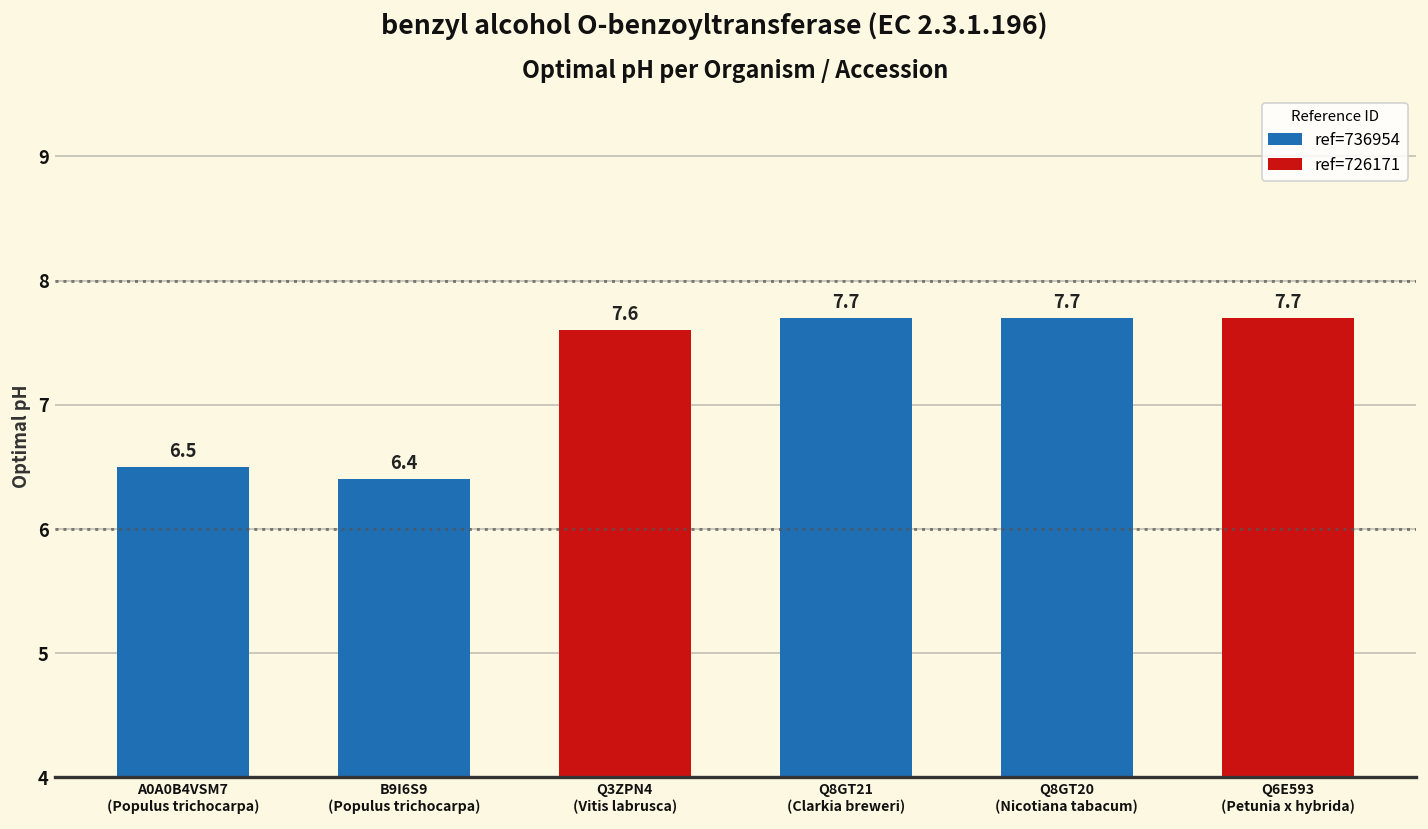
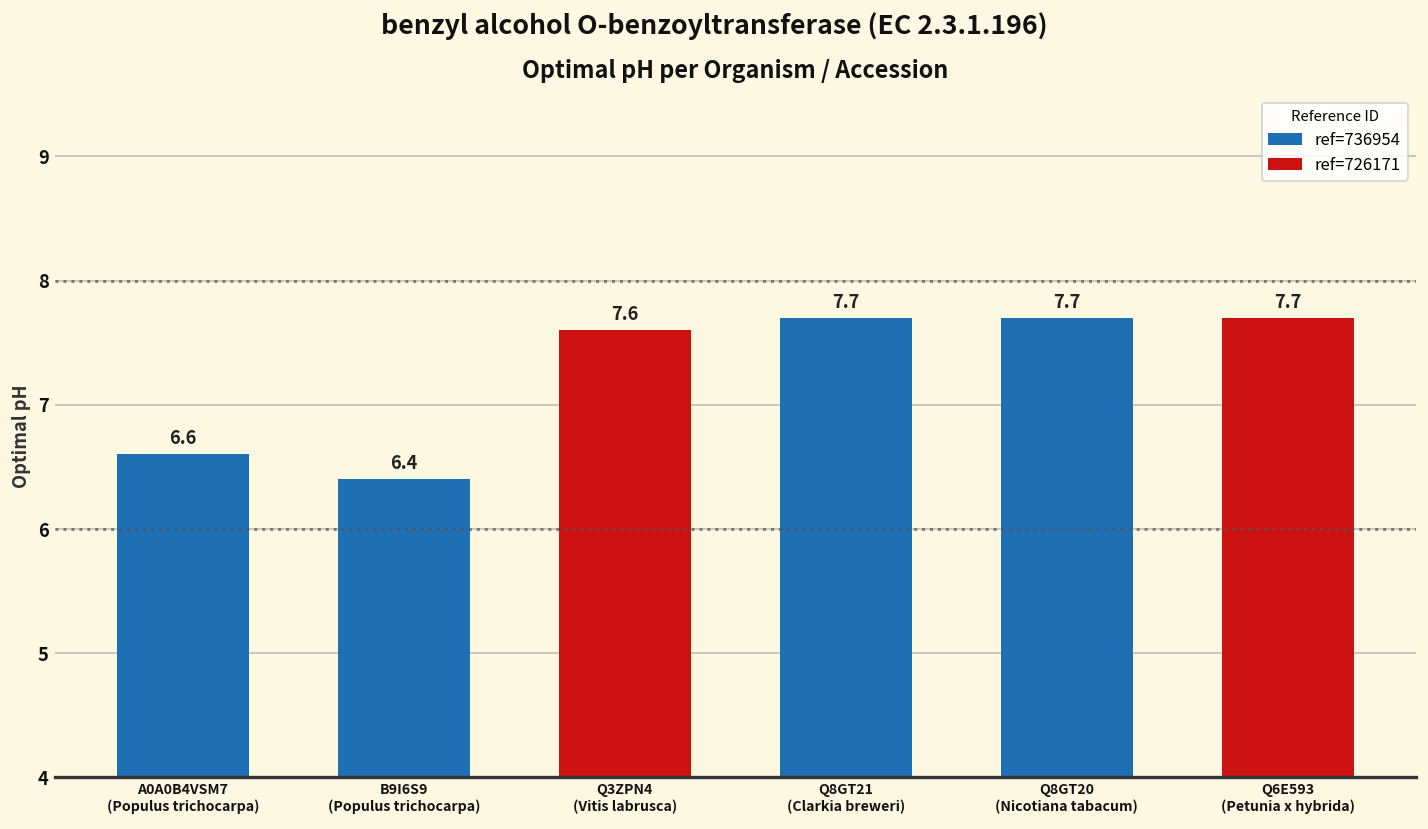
ref=736954, A0A0B4VSM7 (Populus trichocarpa): 6.5 -> 6.6
